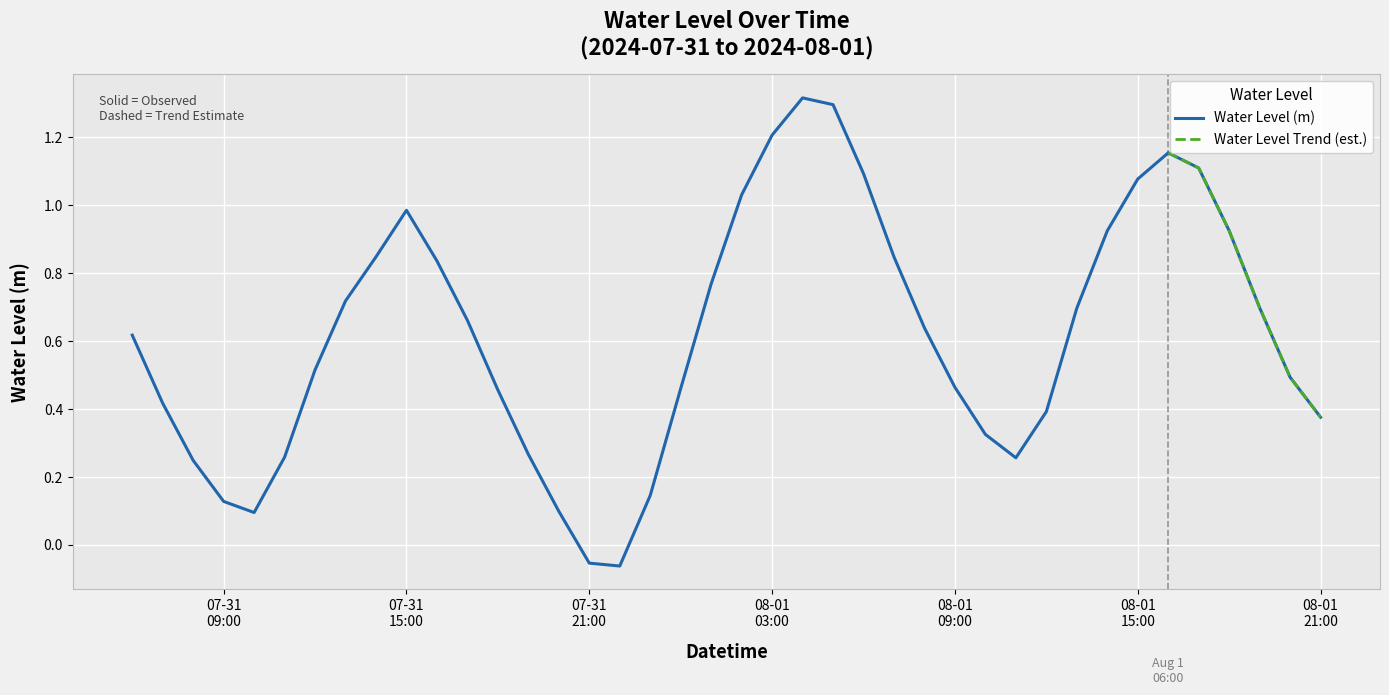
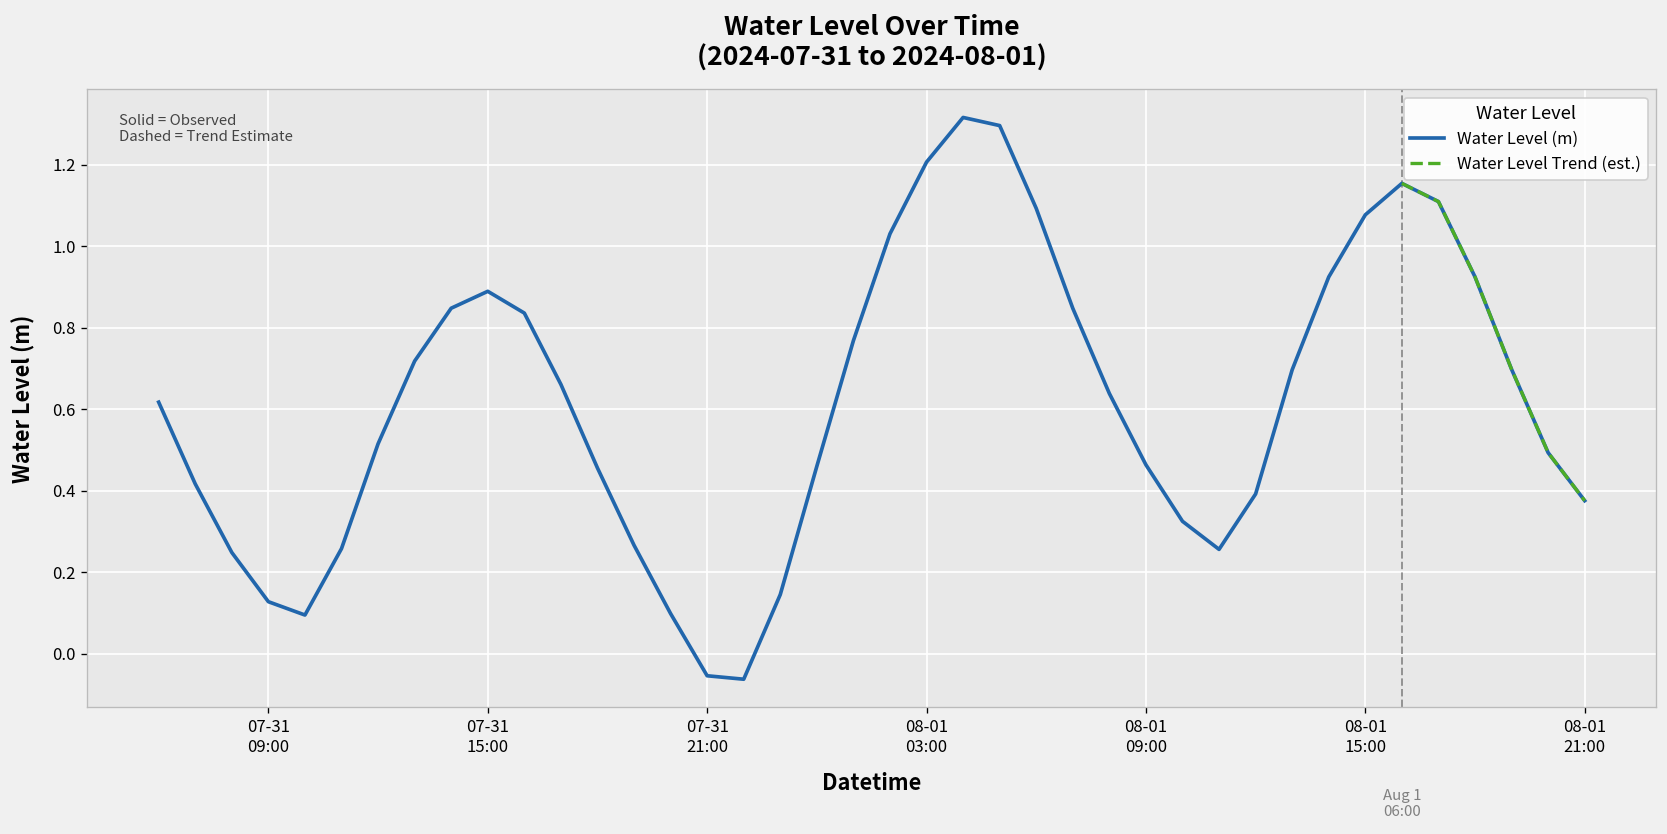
Water Level (m), 07-31 15:00: 0.98 -> 0.89
